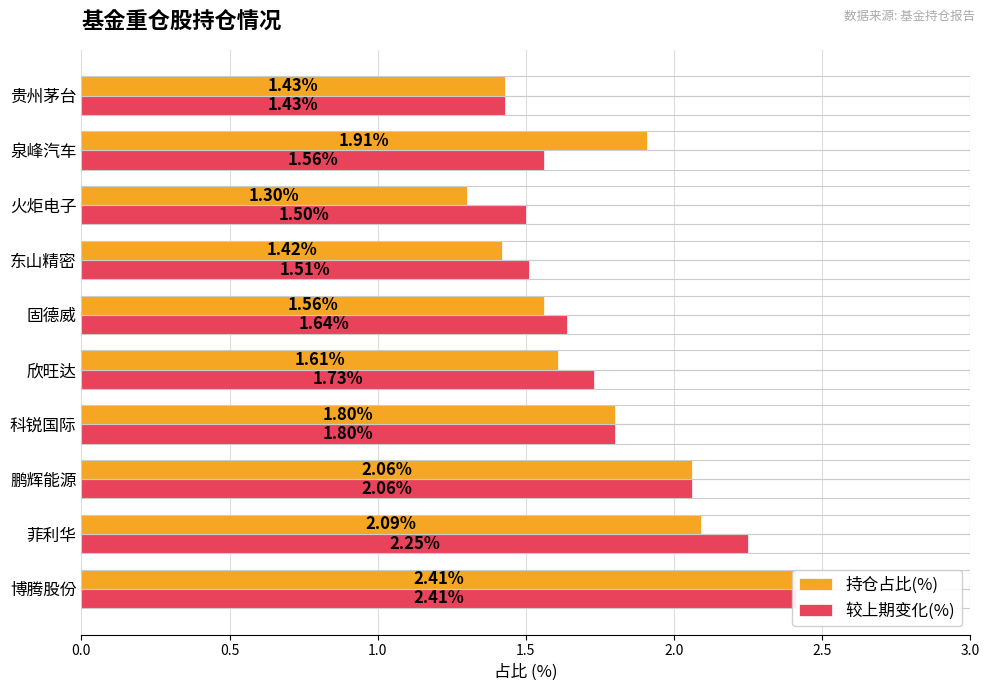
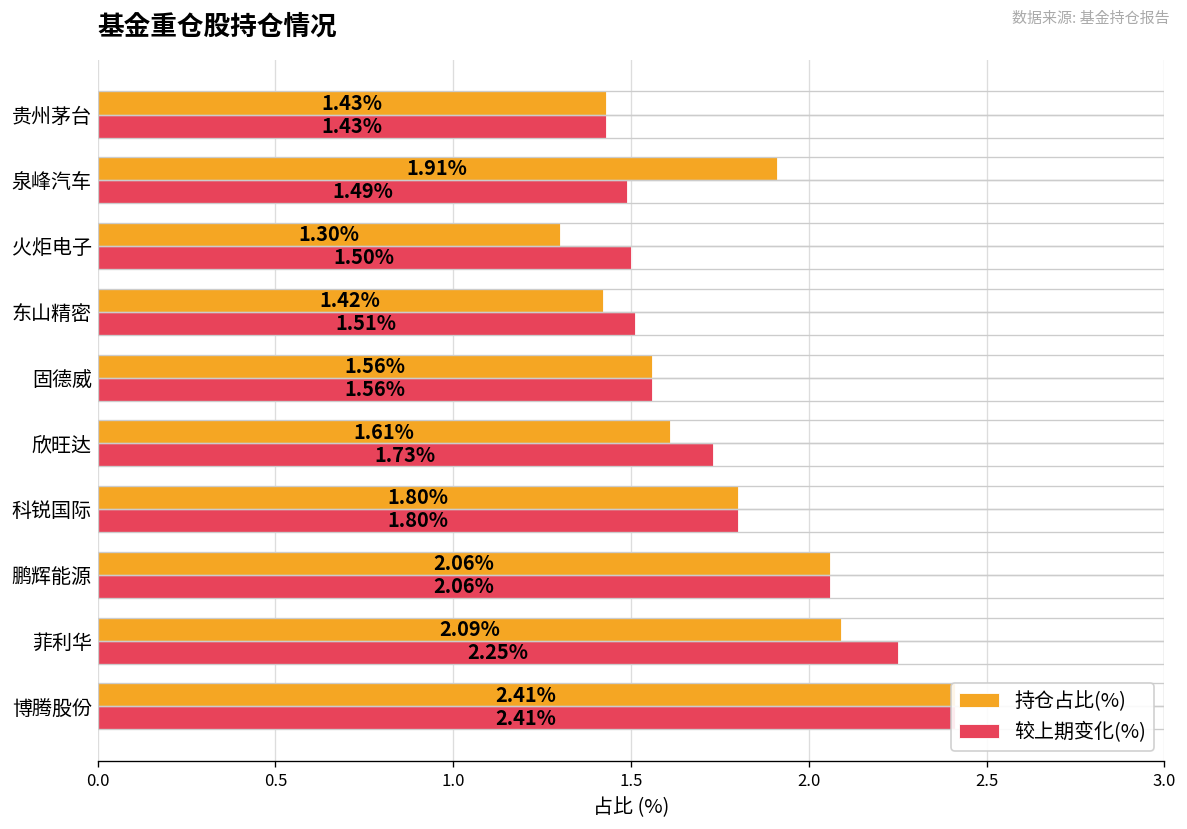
较上期变化(%), 泉峰汽车: 1.56% -> 1.49%
较上期变化(%), 固德威: 1.64% -> 1.56%
